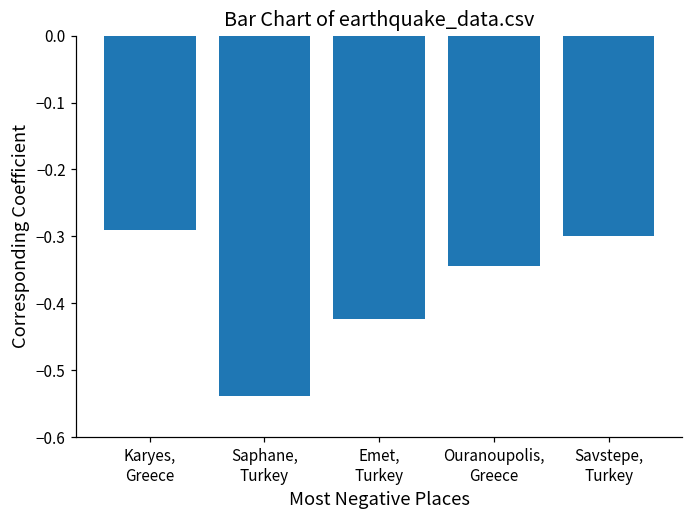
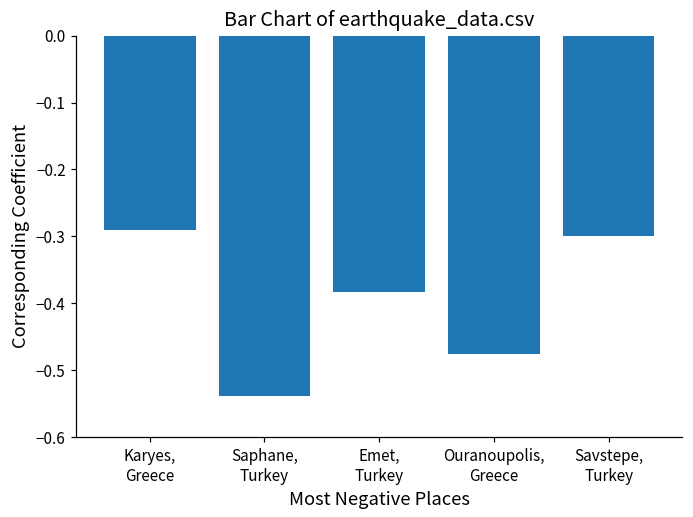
Emet, Turkey: -0.42 -> -0.38
Ouranoupolis, Greece: -0.34 -> -0.48
